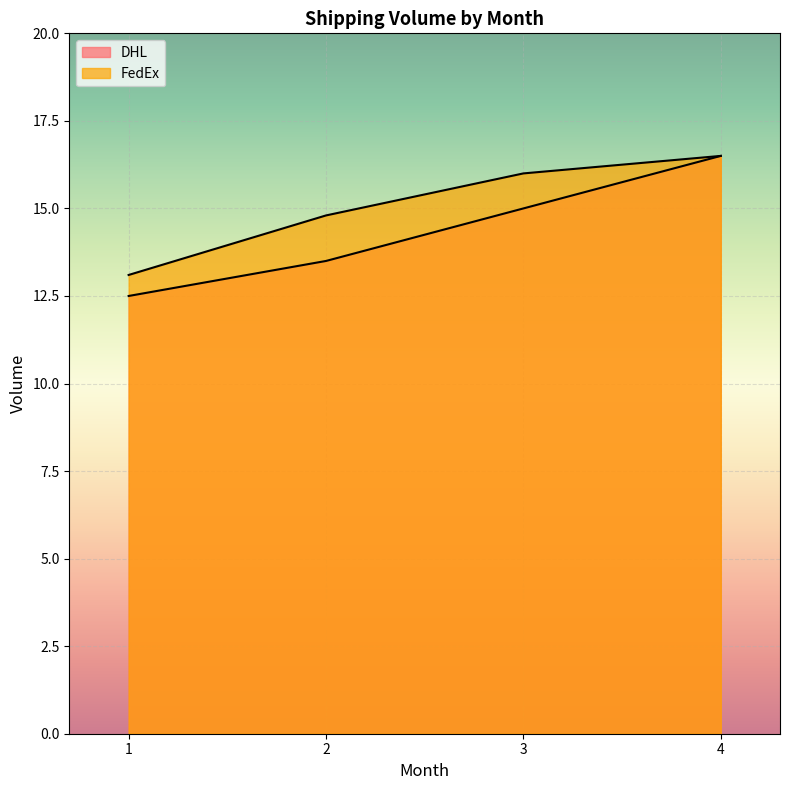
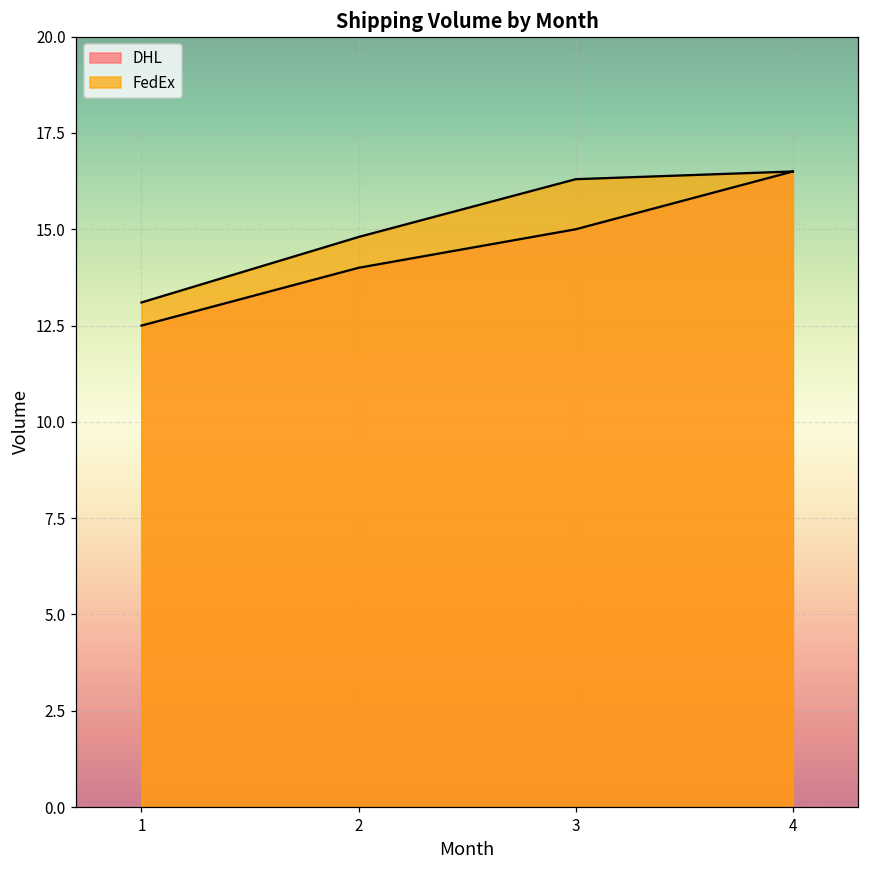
DHL, 2: 13.5 -> 14.0
FedEx, 3: 16.0 -> 16.3
